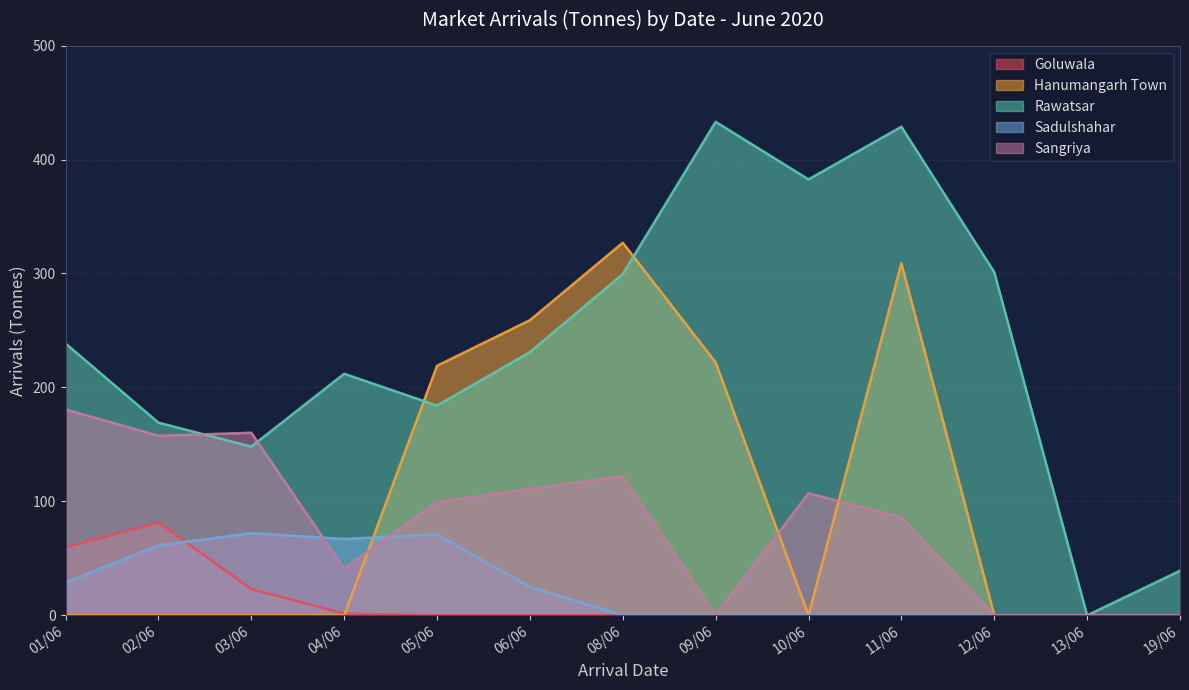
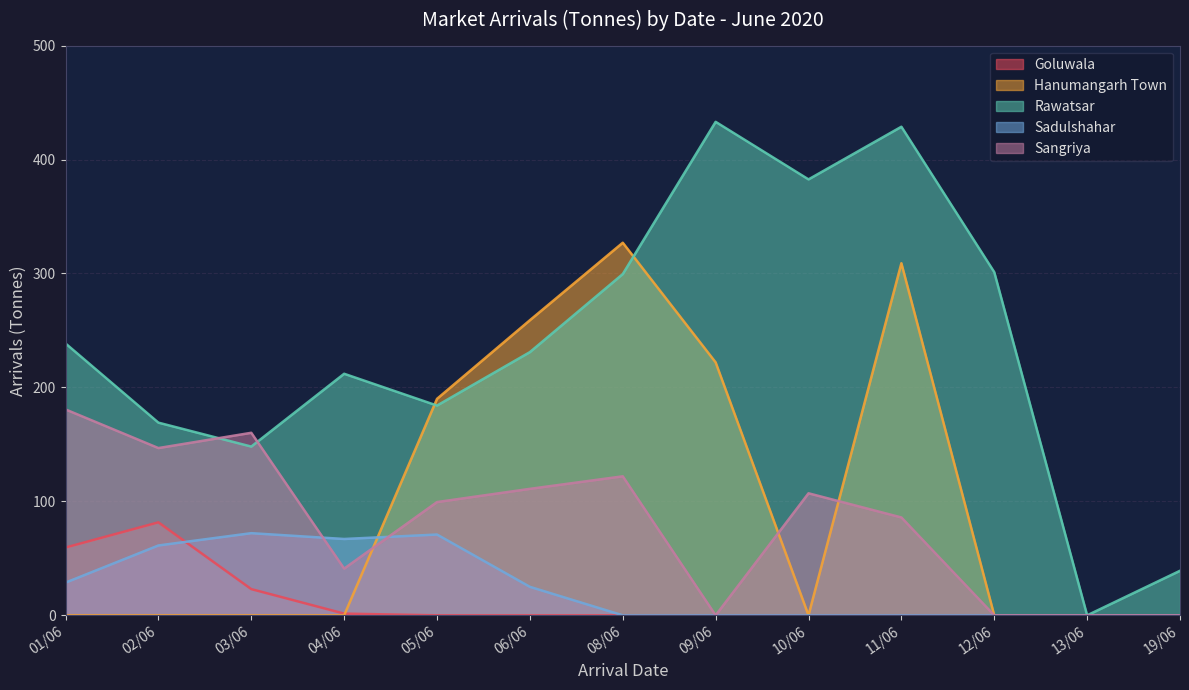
Sangriya, 02/06: 158 -> 147
Hanumangarh Town, 05/06: 219 -> 190
